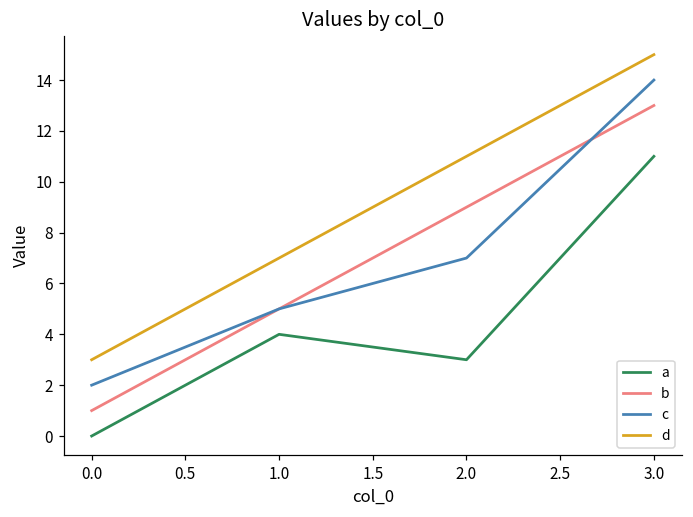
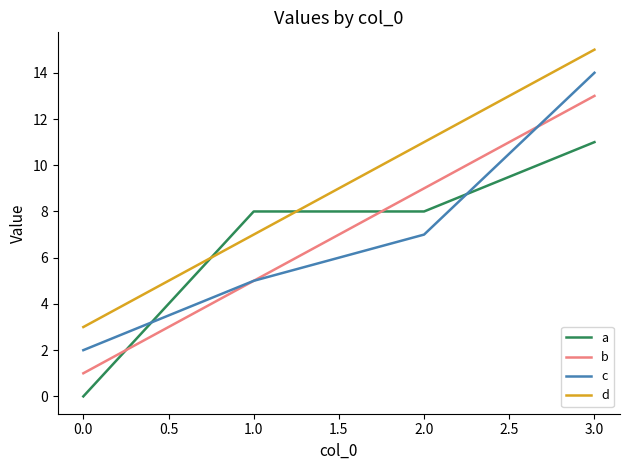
a, 1.0: 4 -> 8
a, 2.0: 3 -> 8
